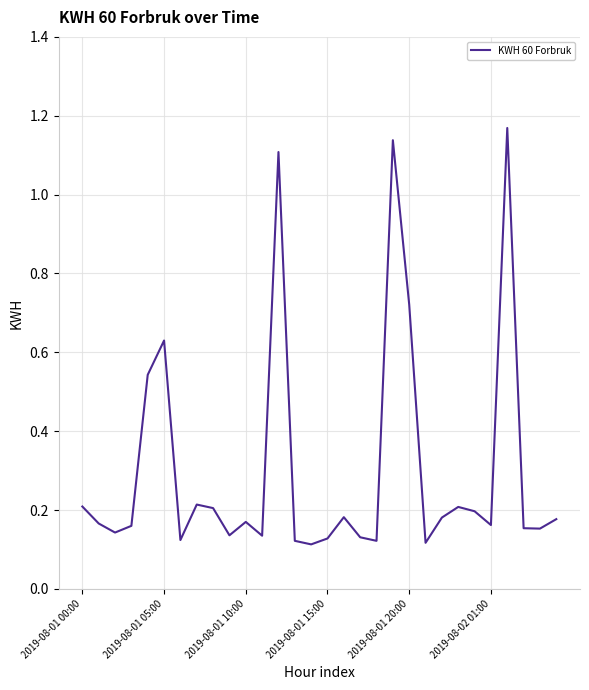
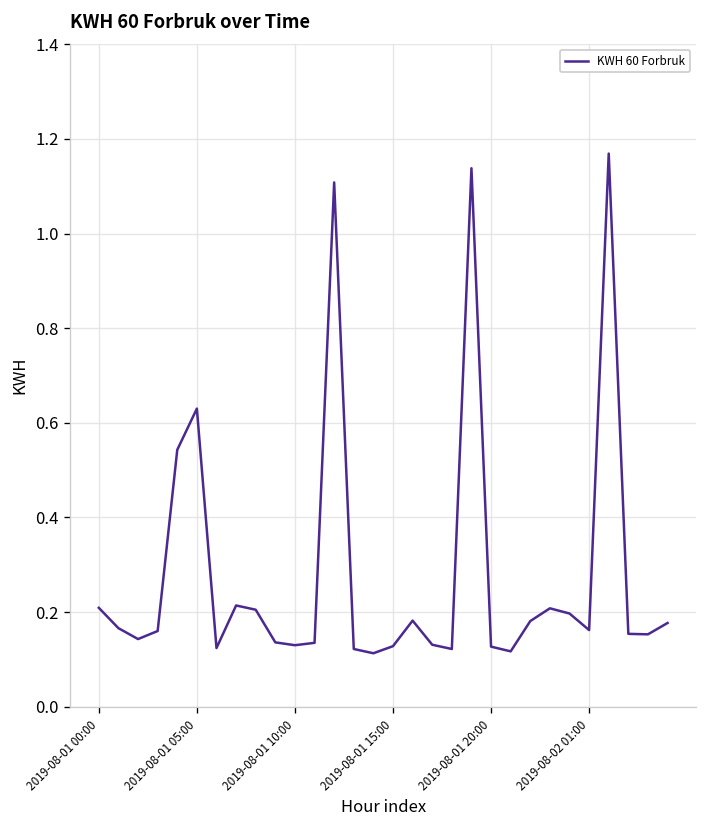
2019-08-01 10:00: 0.17 -> 0.13
2019-08-01 20:00: 0.72 -> 0.13
